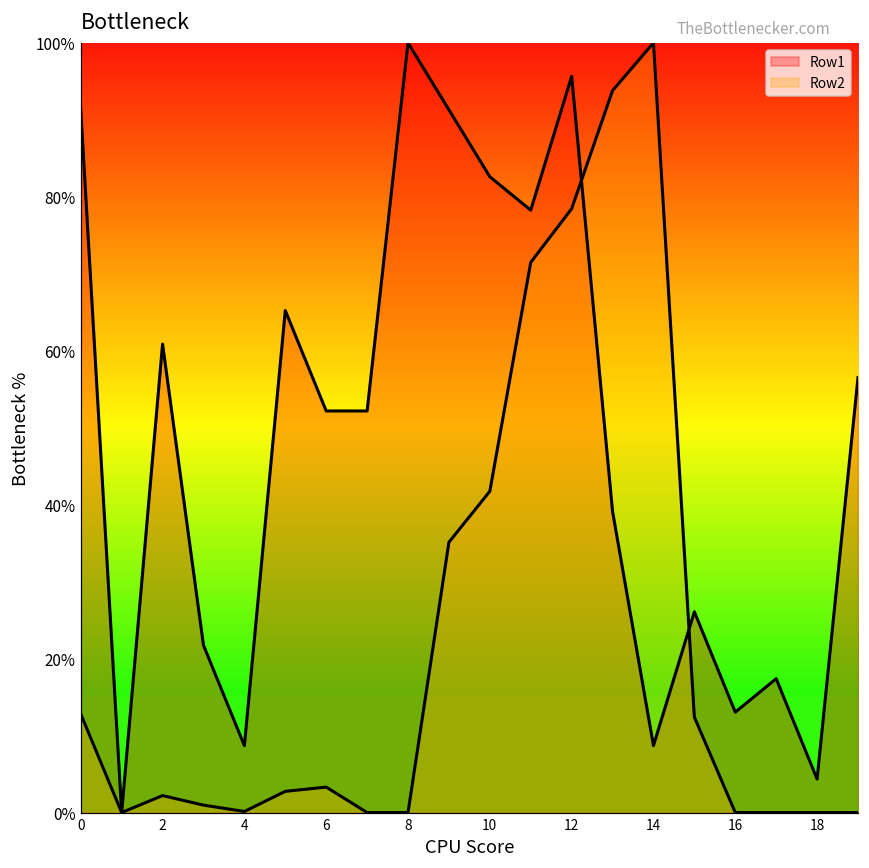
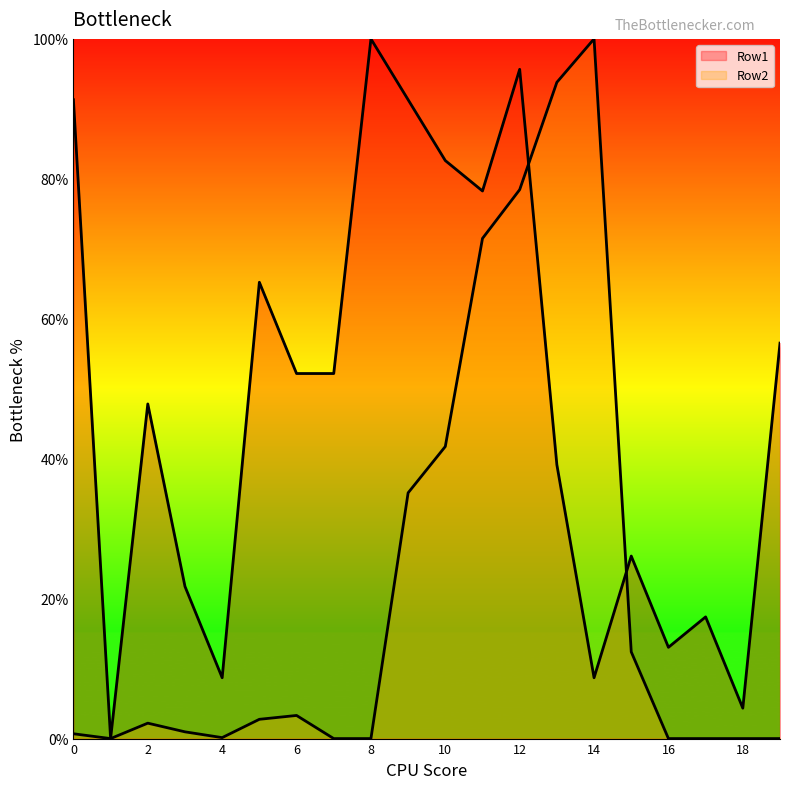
Row2, 0: 13% -> 1%
Row1, 2: 61% -> 48%
